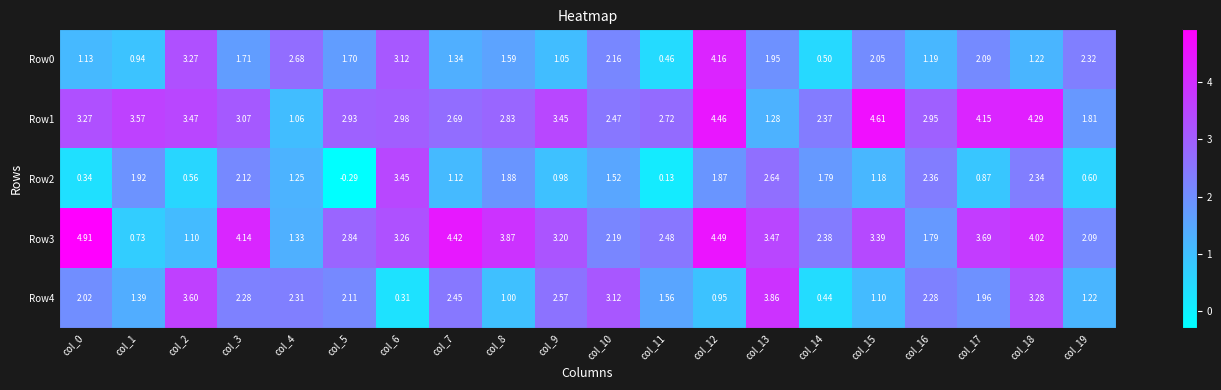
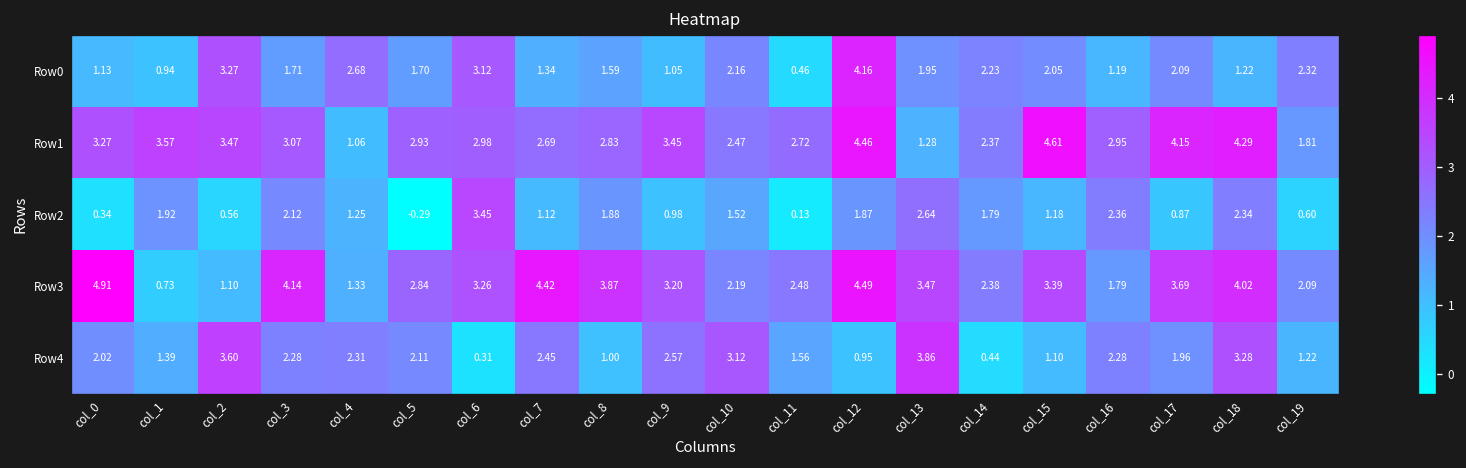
Row0, col_14: 0.50 -> 2.23
